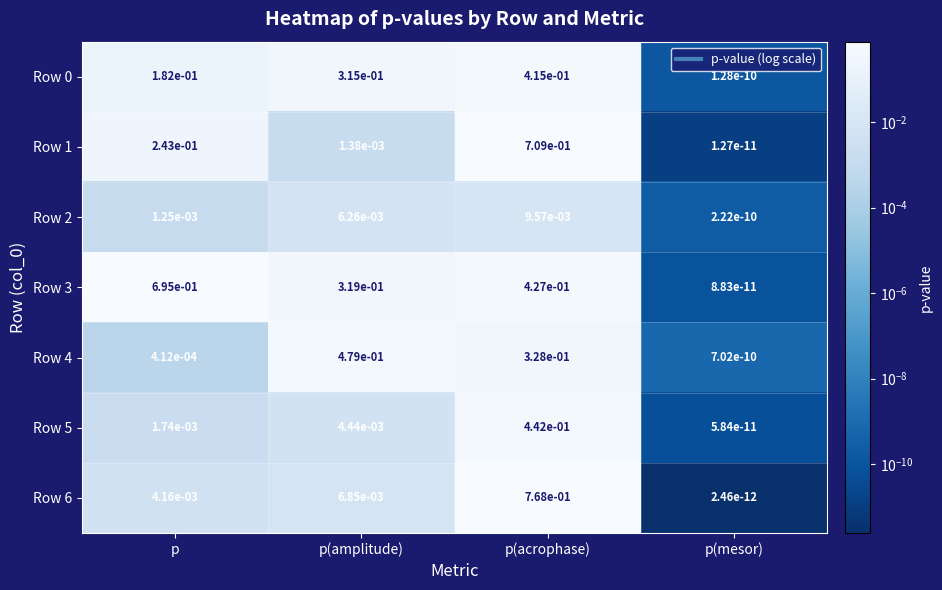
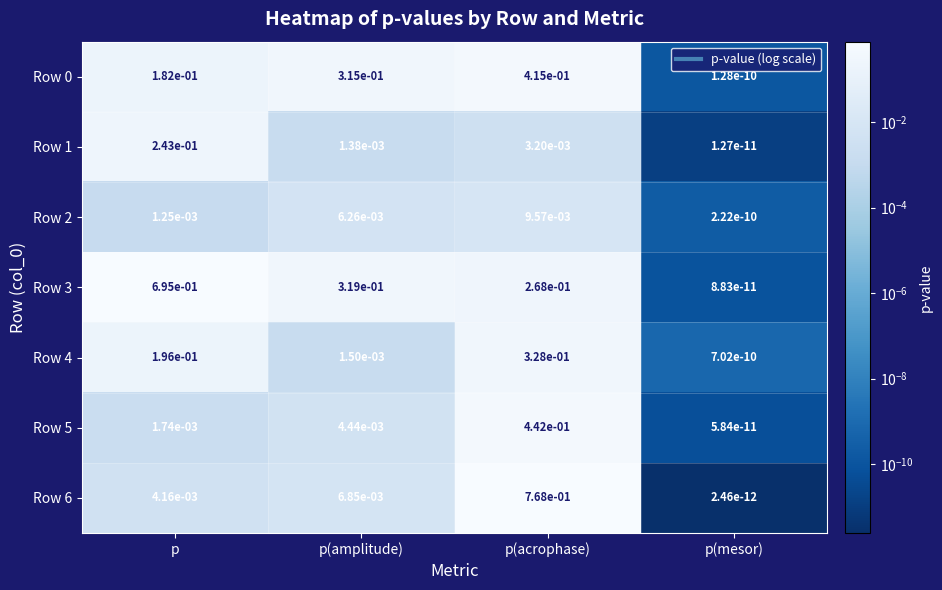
Row 1, p(acrophase): 7.09e-01 -> 3.20e-03
Row 3, p(acrophase): 4.27e-01 -> 2.68e-01
Row 4, p: 4.12e-04 -> 1.96e-01
Row 4, p(amplitude): 4.79e-01 -> 1.50e-03
